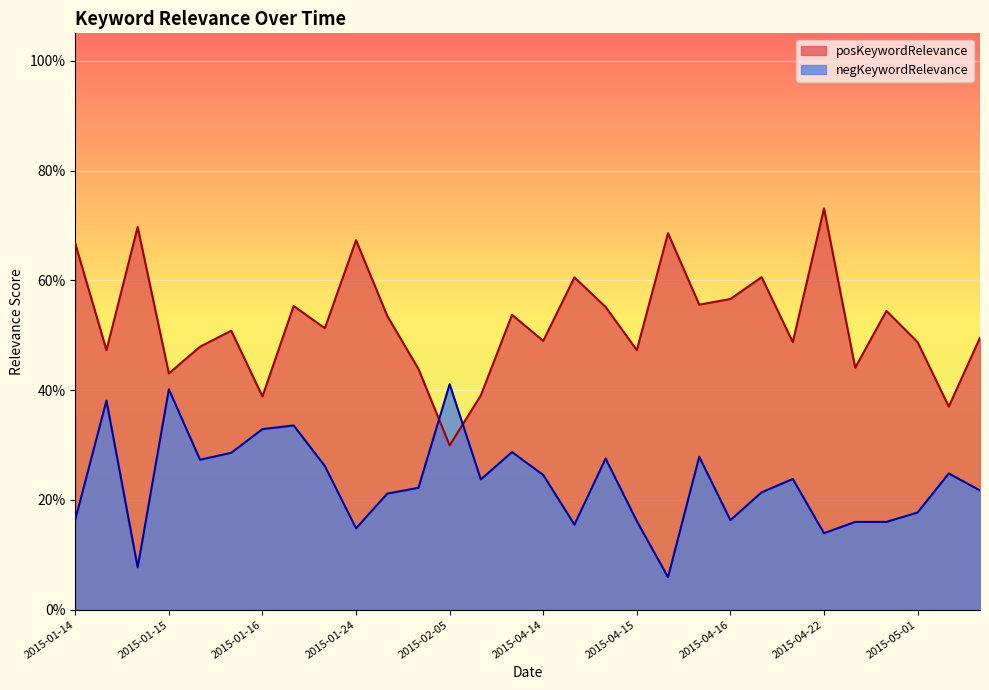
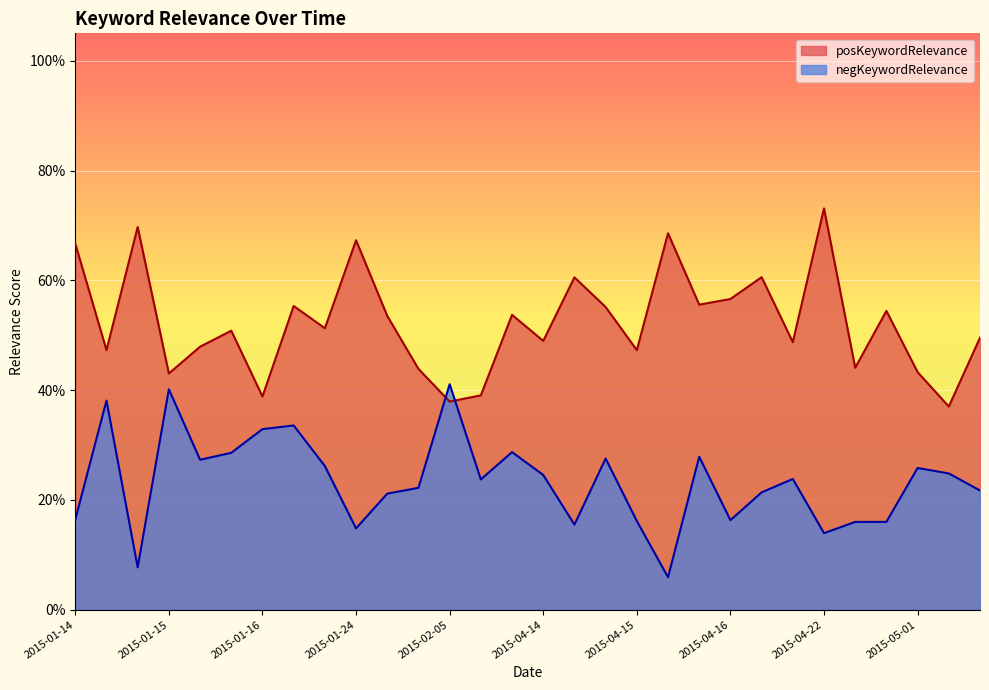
posKeywordRelevance, 2015-02-05: 30% -> 38%
posKeywordRelevance, 2015-05-01: 49% -> 43%
negKeywordRelevance, 2015-05-01: 18% -> 26%
